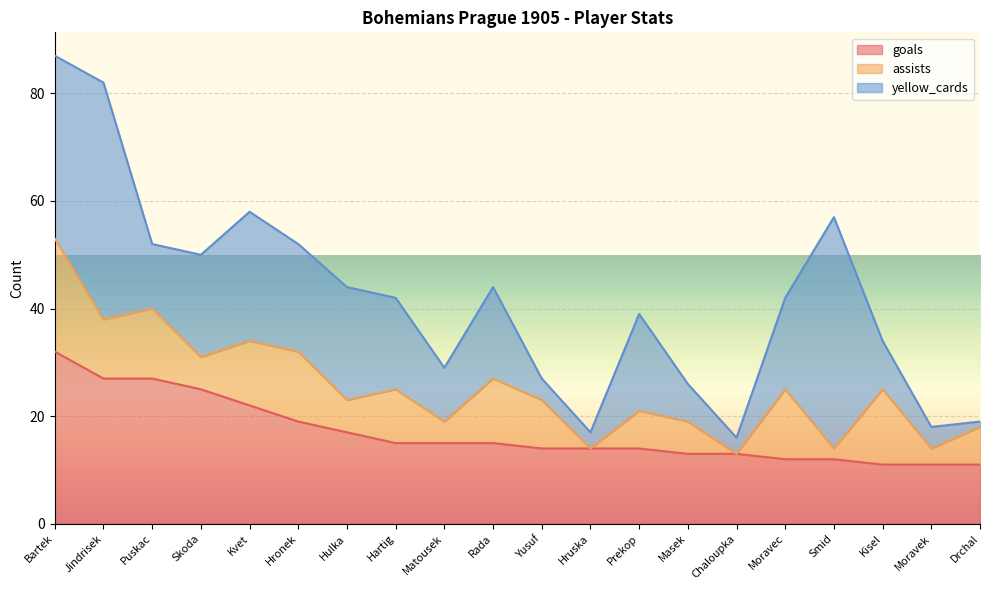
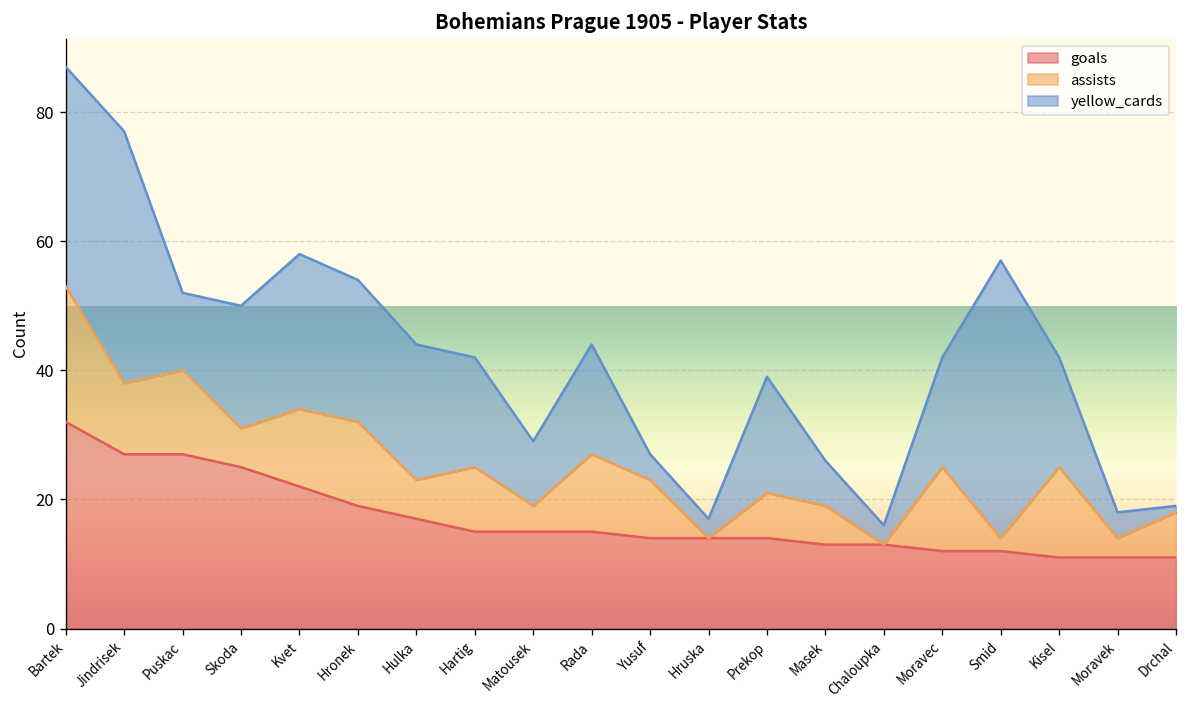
yellow_cards, Jindrisek: 44 -> 39
yellow_cards, Hronek: 20 -> 22
yellow_cards, Kisel: 9 -> 17
